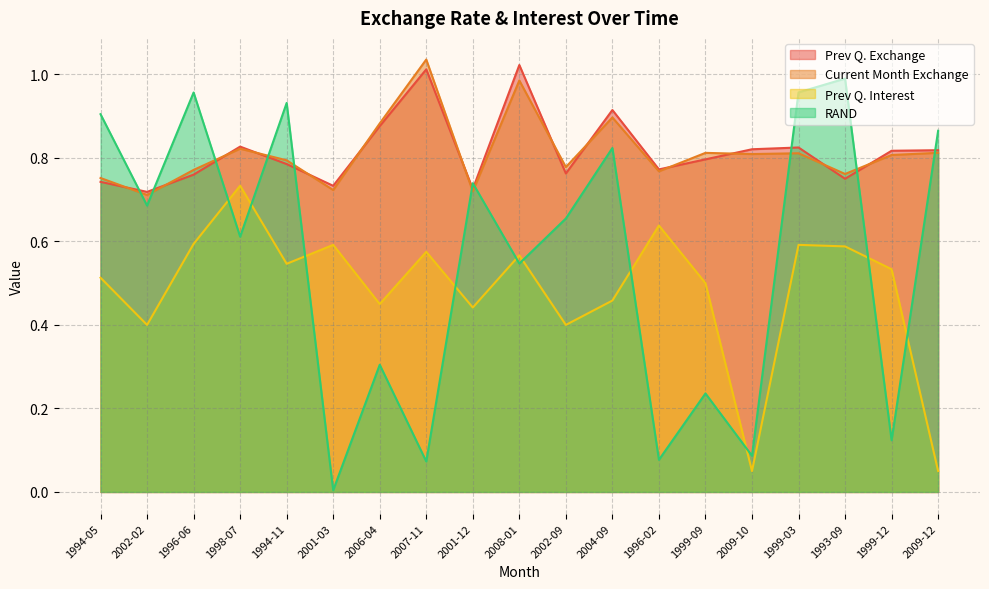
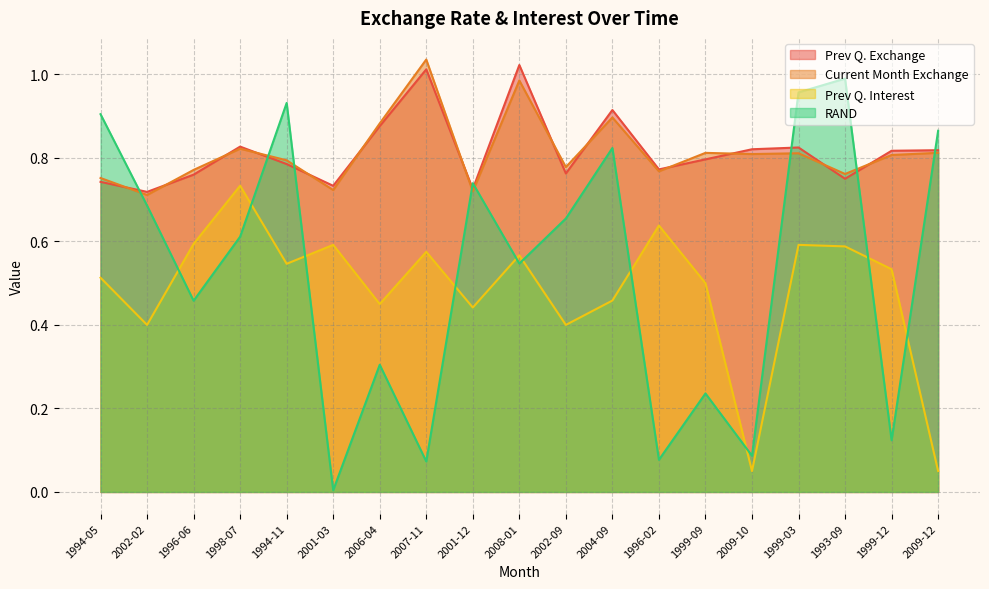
RAND, 1996-06: 0.96 -> 0.46
